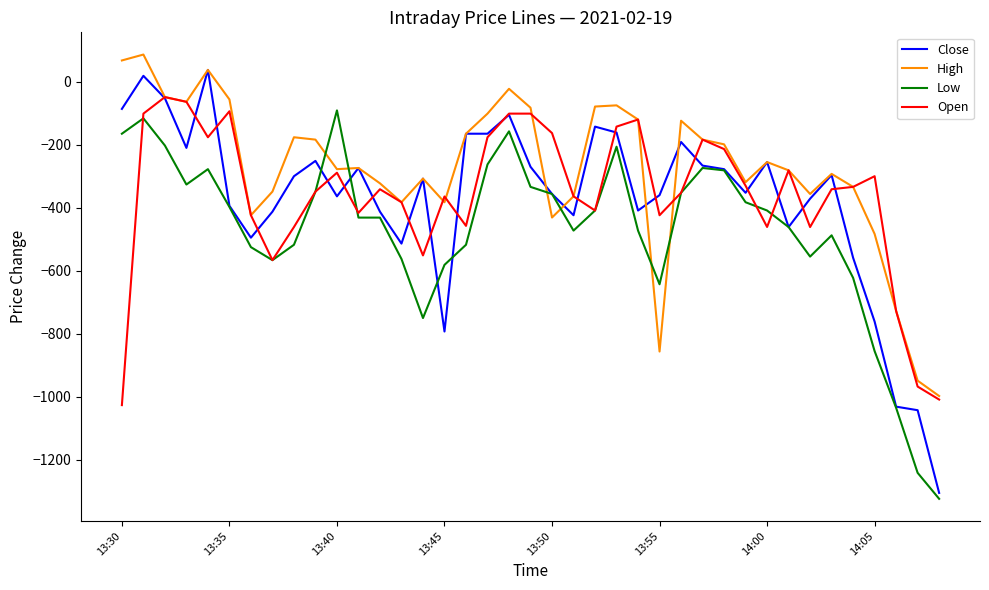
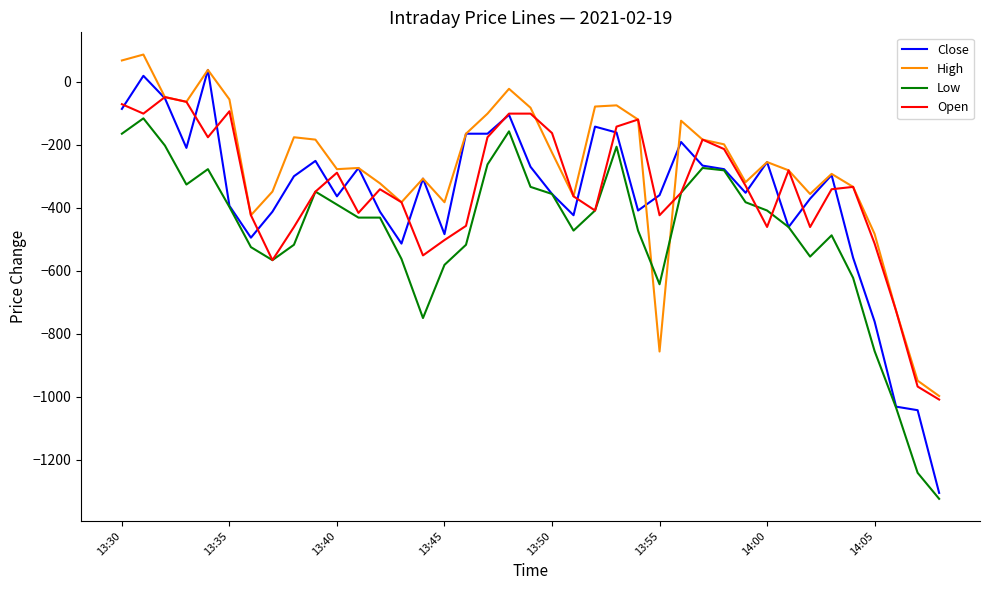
Open, 13:30: -1030 -> -70
Low, 13:40: -90 -> -390
Close, 13:45: -790 -> -480
Open, 13:45: -360 -> -500
High, 13:50: -430 -> -230
Open, 14:05: -300 -> -510
